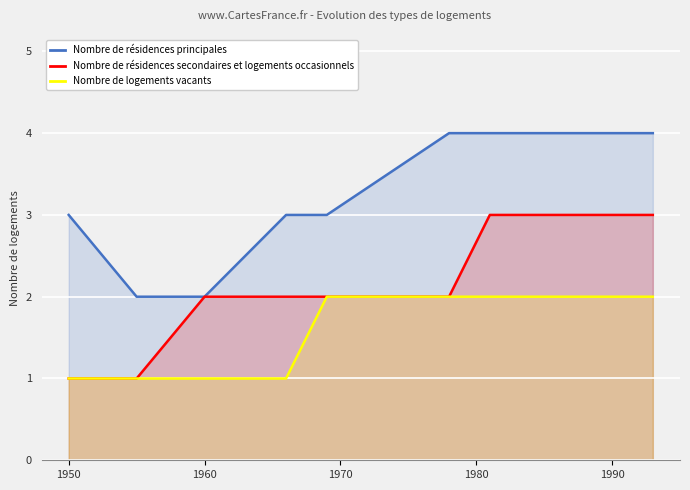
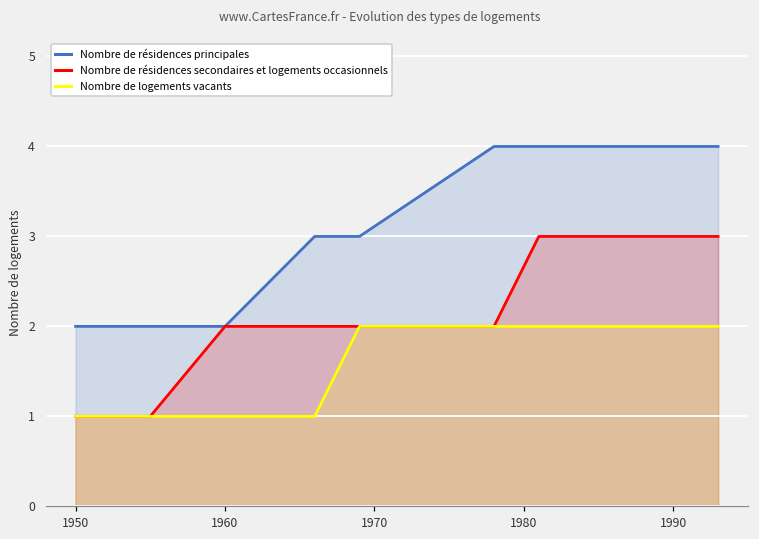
Nombre de résidences principales, 1950: 3 -> 2
